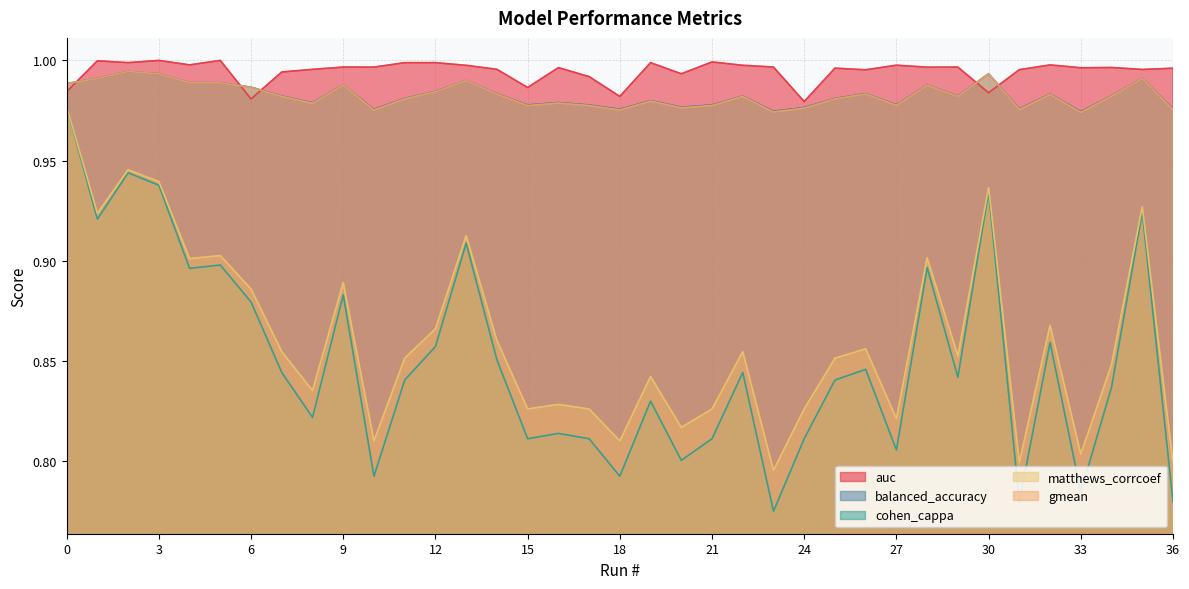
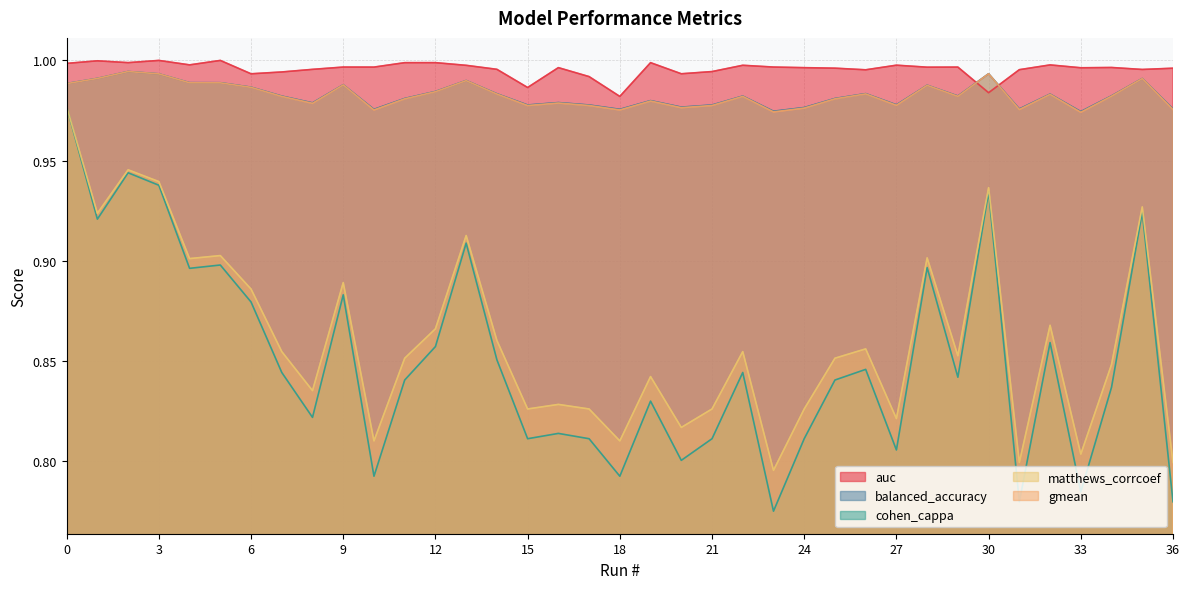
auc, 0: 0.984 -> 0.999
auc, 6: 0.981 -> 0.993
auc, 21: 0.999 -> 0.994
auc, 24: 0.980 -> 0.996
